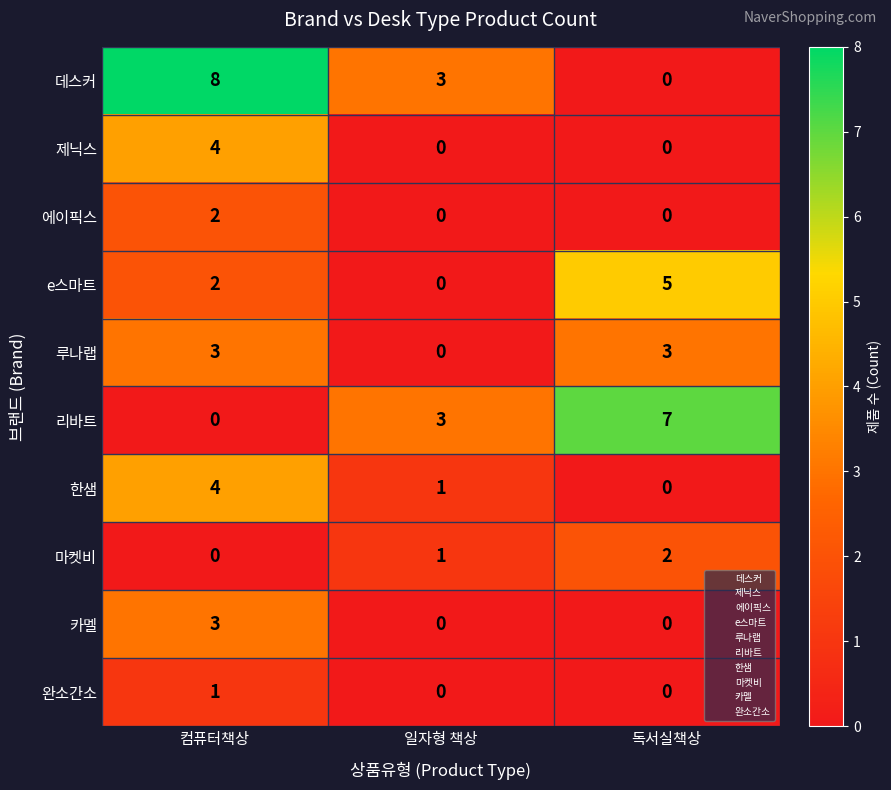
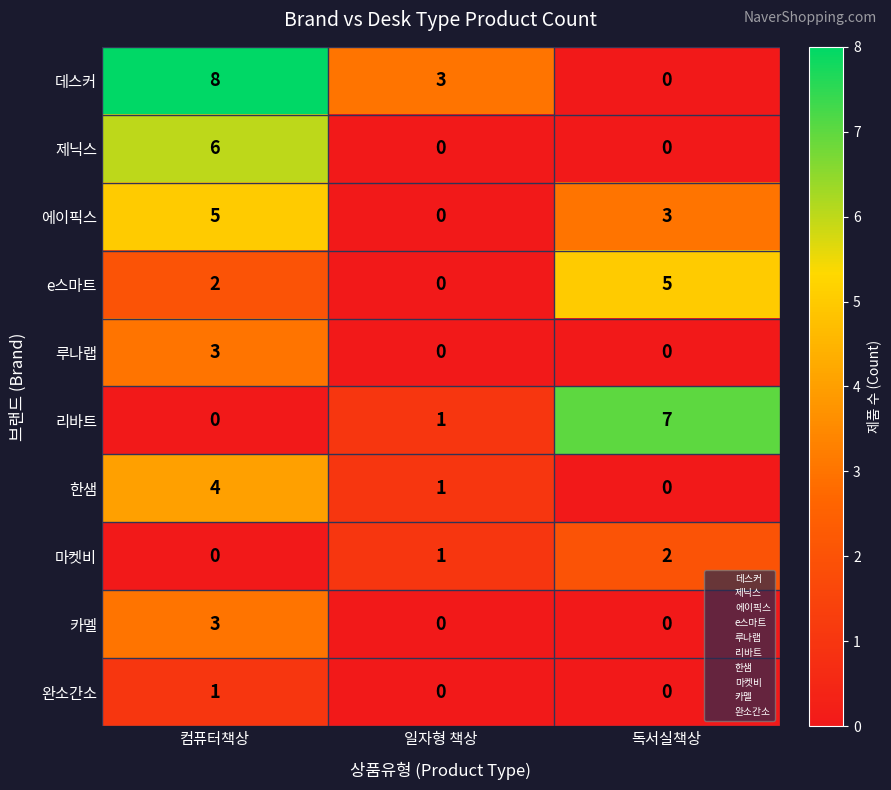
제닉스, 컴퓨터책상: 4 -> 6
에이픽스, 컴퓨터책상: 2 -> 5
에이픽스, 독서실책상: 0 -> 3
루나랩, 독서실책상: 3 -> 0
리바트, 일자형 책상: 3 -> 1
